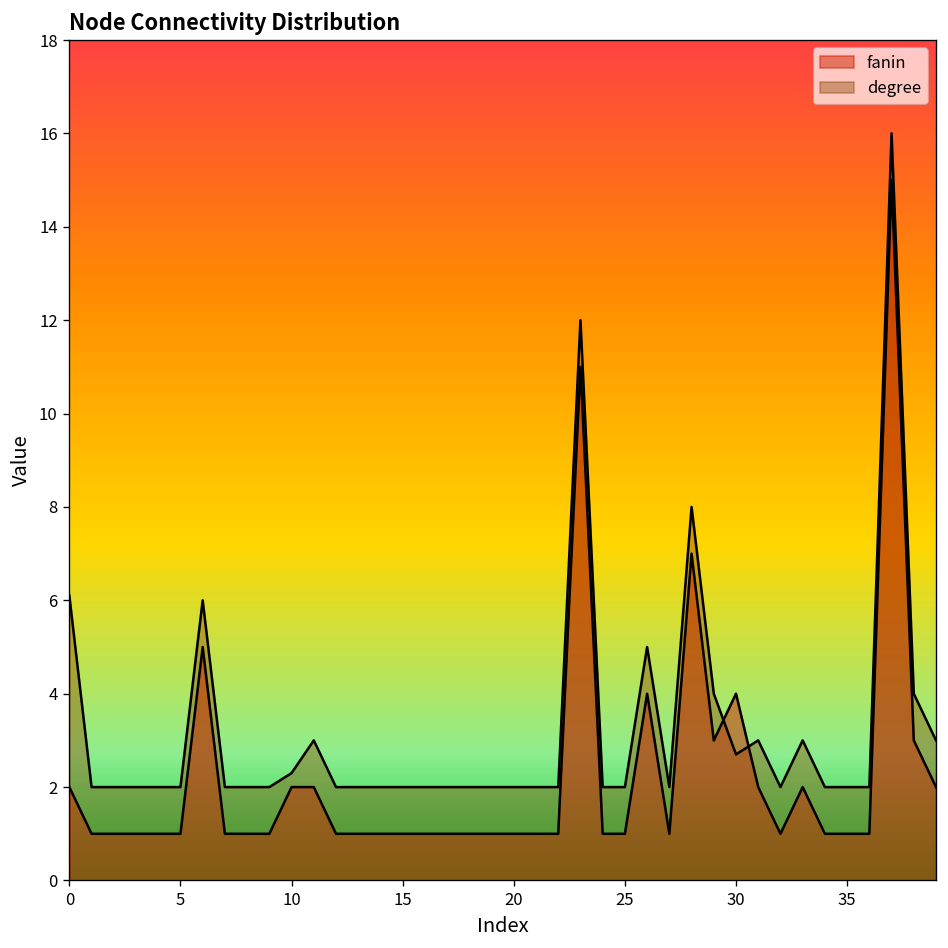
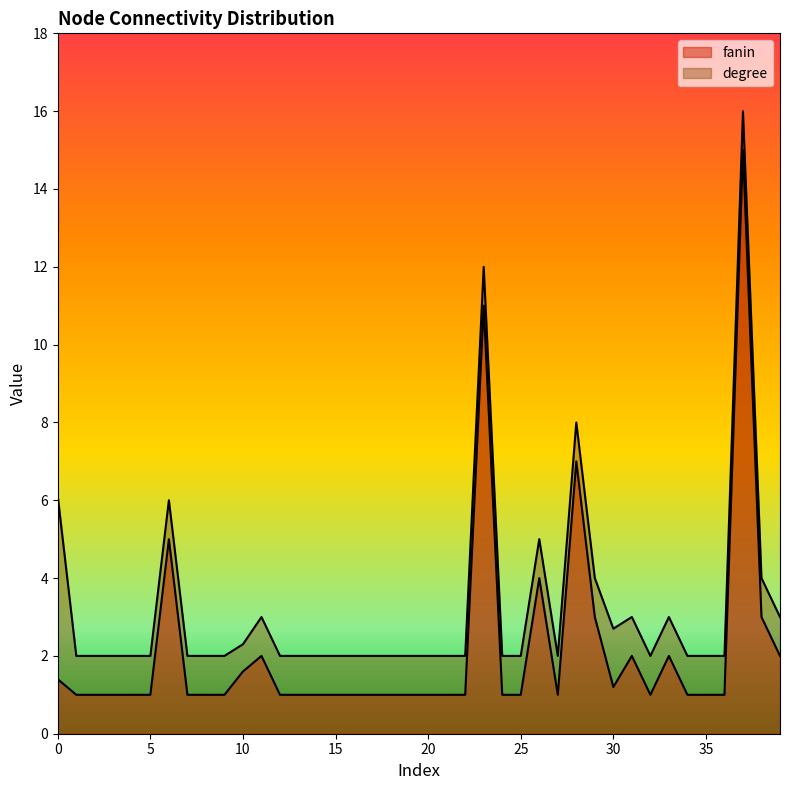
fanin, 0: 2.0 -> 1.4
fanin, 10: 2.0 -> 1.6
fanin, 30: 4.0 -> 1.2
